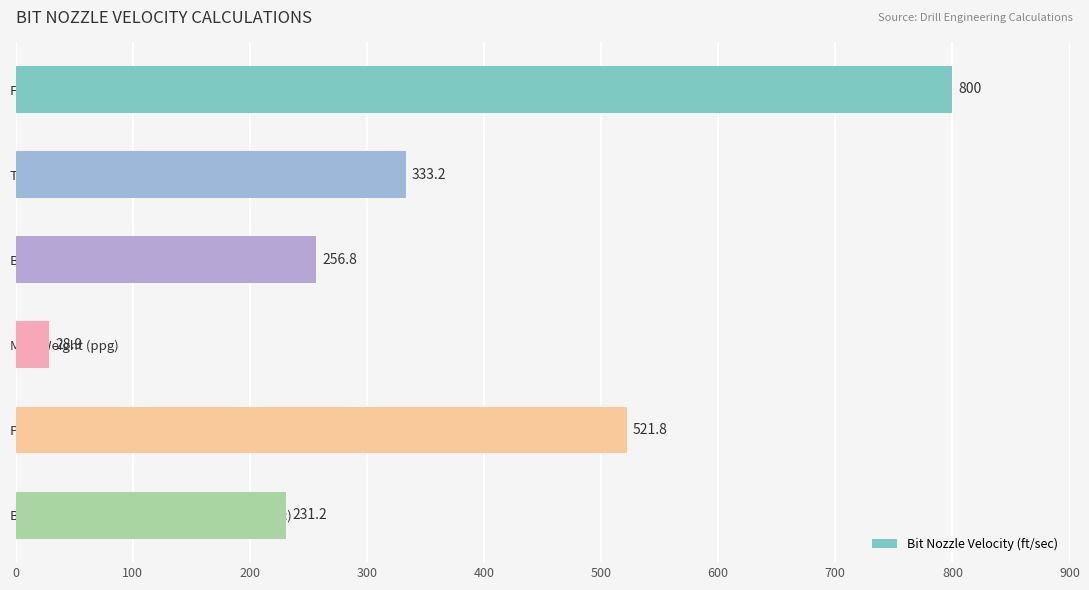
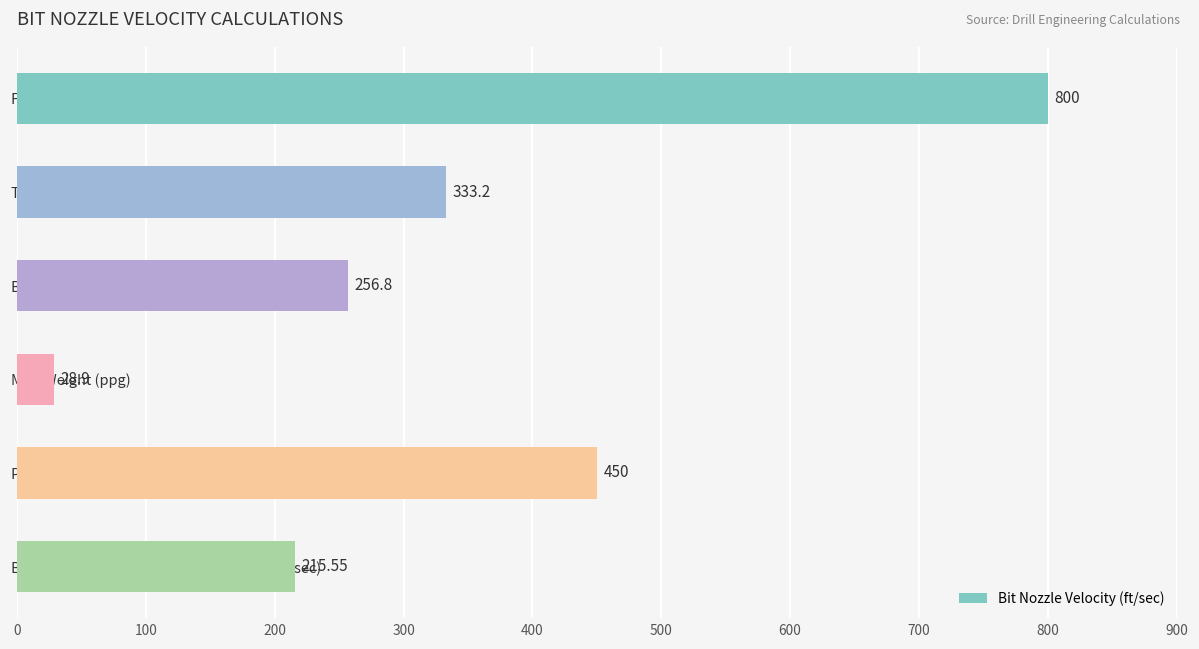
Pressure Drop Across Bit (psi): 521.8 -> 450
Bit Nozzle Velocity from Pressure Drop (ft/sec): 231.2 -> 215.55
